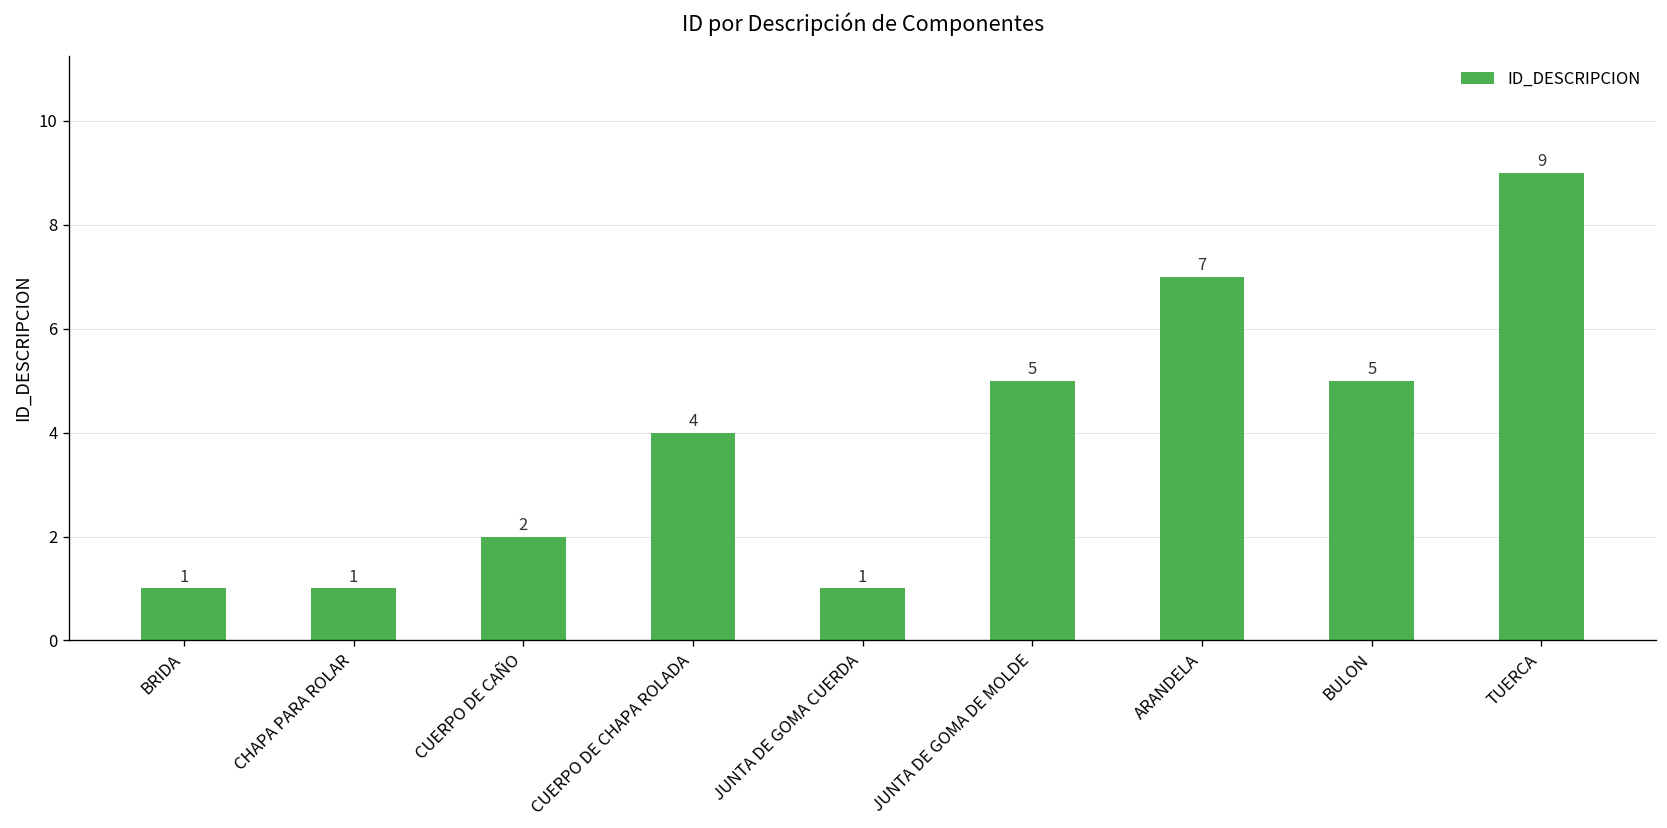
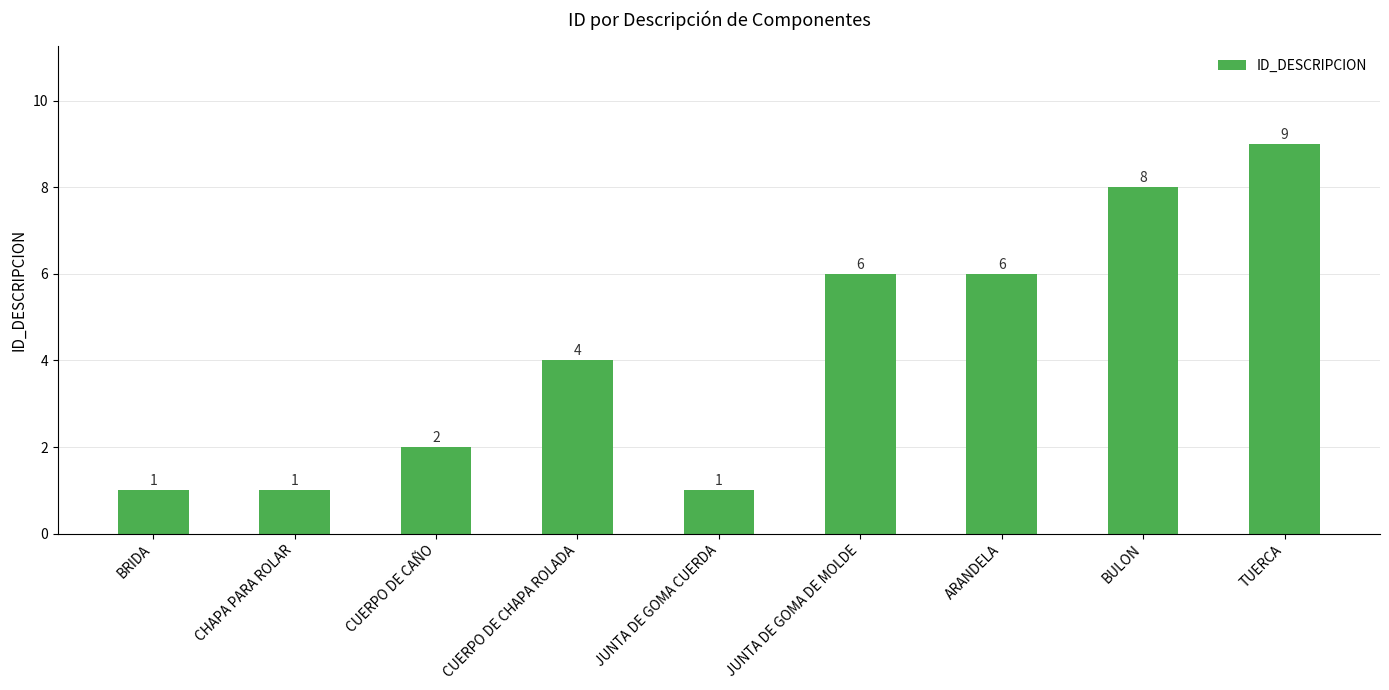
JUNTA DE GOMA DE MOLDE: 5 -> 6
ARANDELA: 7 -> 6
BULON: 5 -> 8
